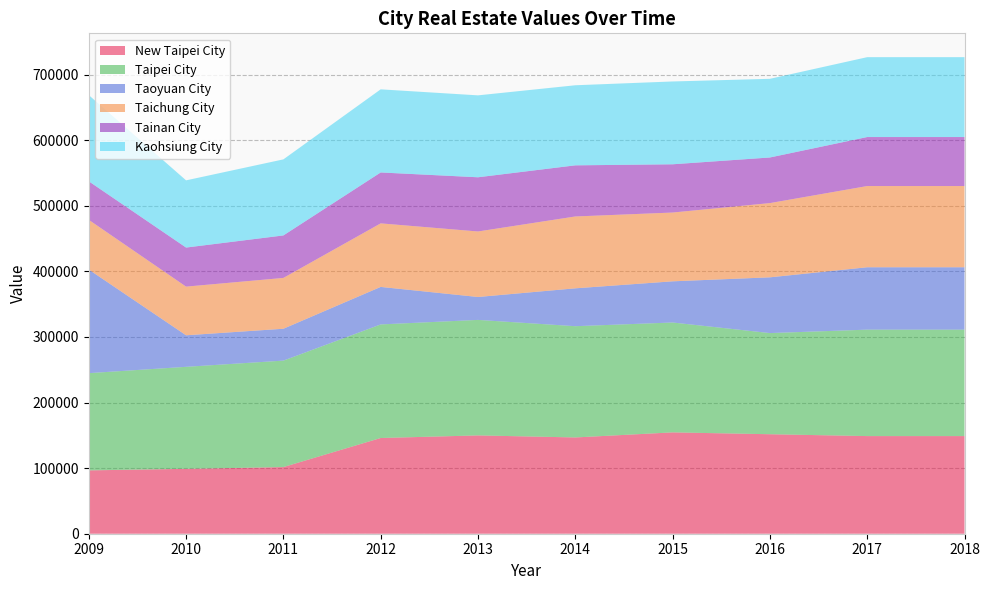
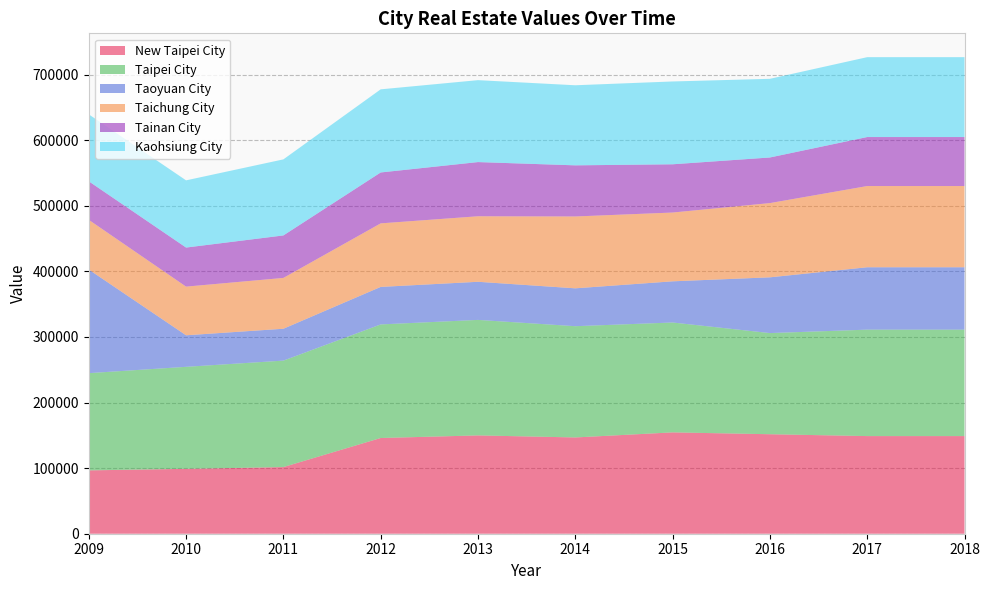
Kaohsiung City, 2009: 130000 -> 100000
Taoyuan City, 2013: 30000 -> 60000
